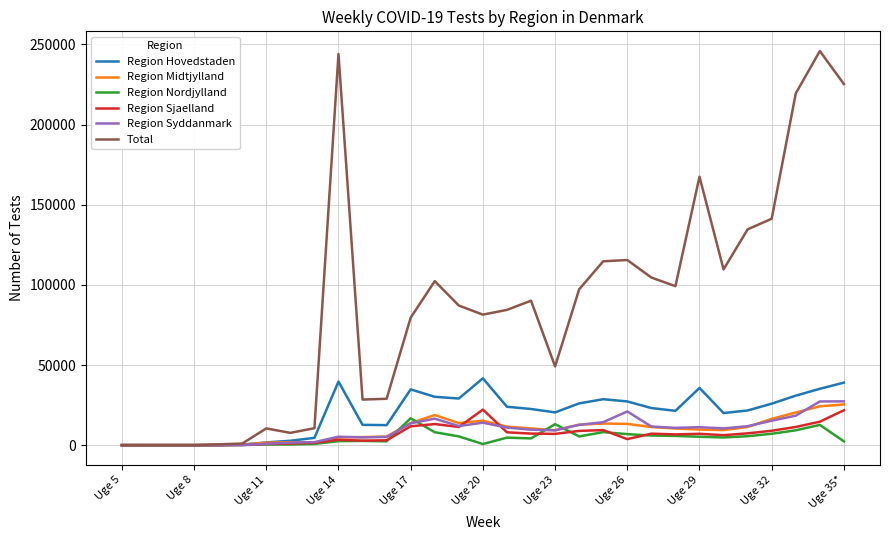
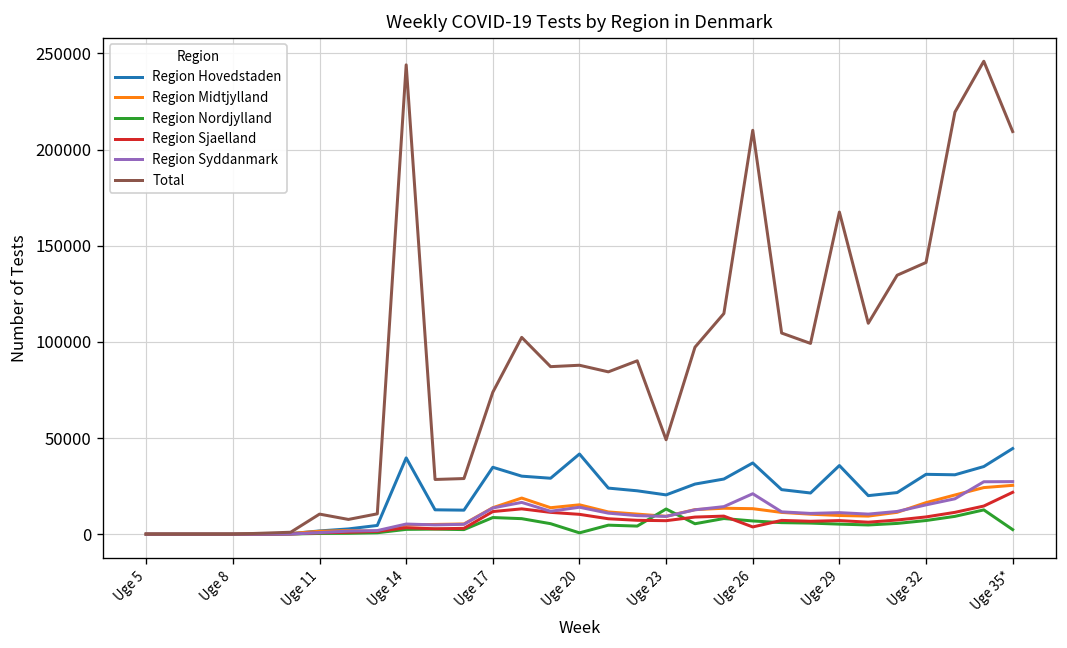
Region Nordjylland, Uge 17: 17000 -> 9000
Total, Uge 17: 80000 -> 74000
Region Sjaelland, Uge 20: 22000 -> 10000
Total, Uge 20: 81000 -> 88000
Region Hovedstaden, Uge 26: 27000 -> 37000
Total, Uge 26: 116000 -> 210000
Region Hovedstaden, Uge 32: 26000 -> 31000
Region Hovedstaden, Uge 35*: 39000 -> 45000
Total, Uge 35*: 225000 -> 209000
